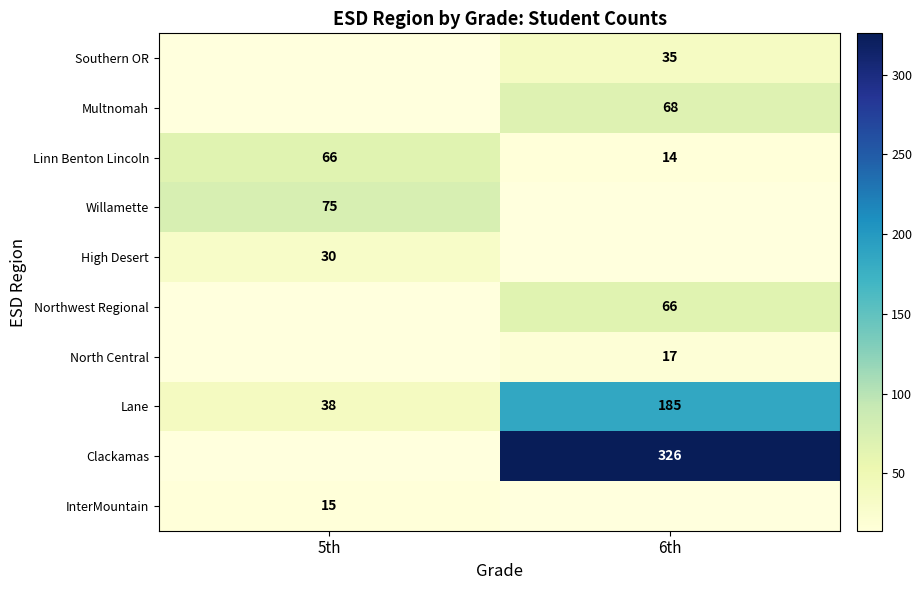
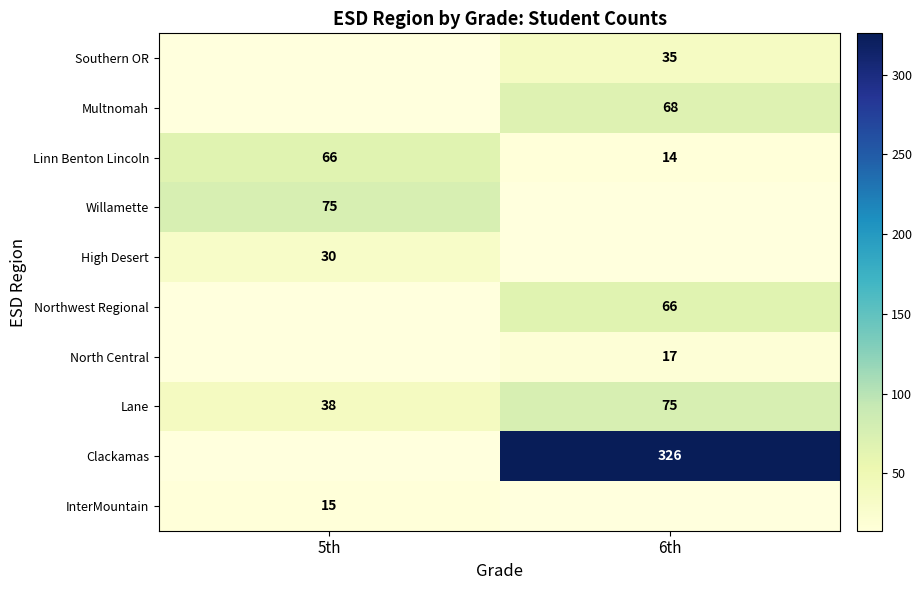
Lane, 6th: 185 -> 75
